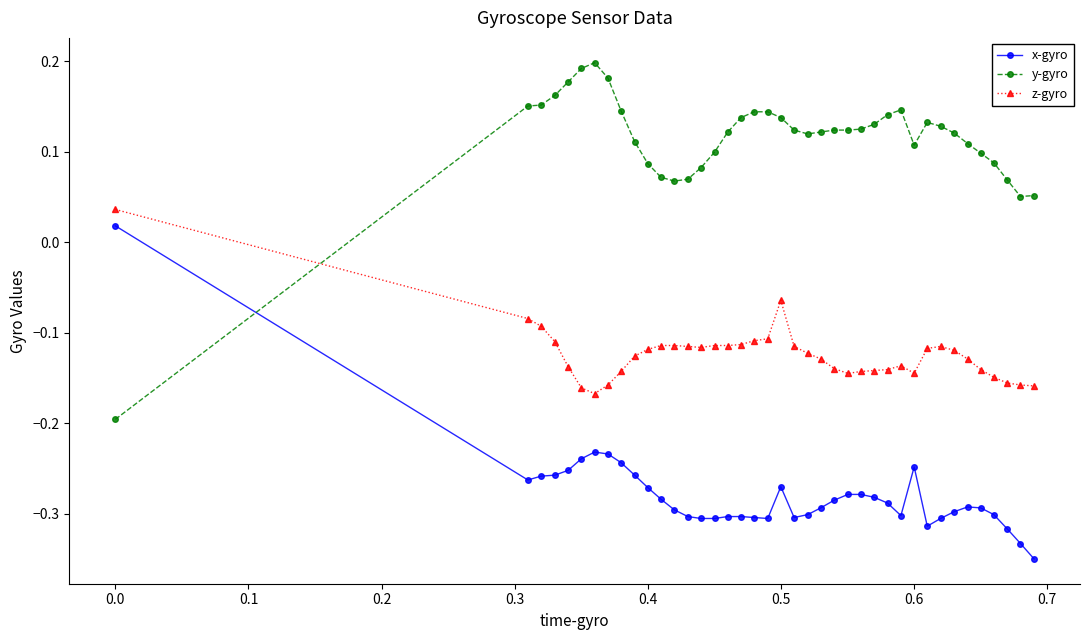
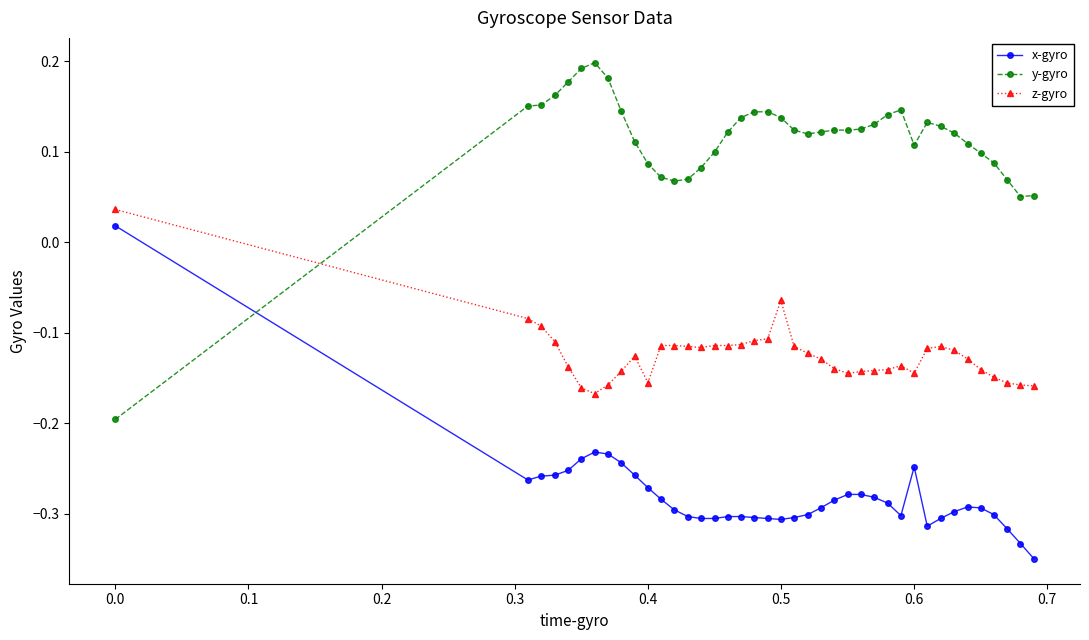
z-gyro, 0.4: -0.12 -> -0.16
x-gyro, 0.5: -0.27 -> -0.31
